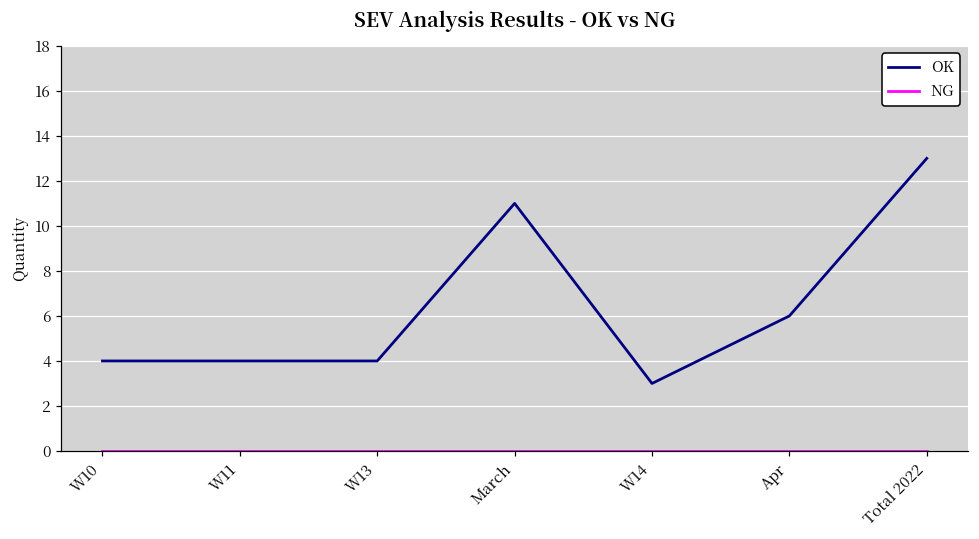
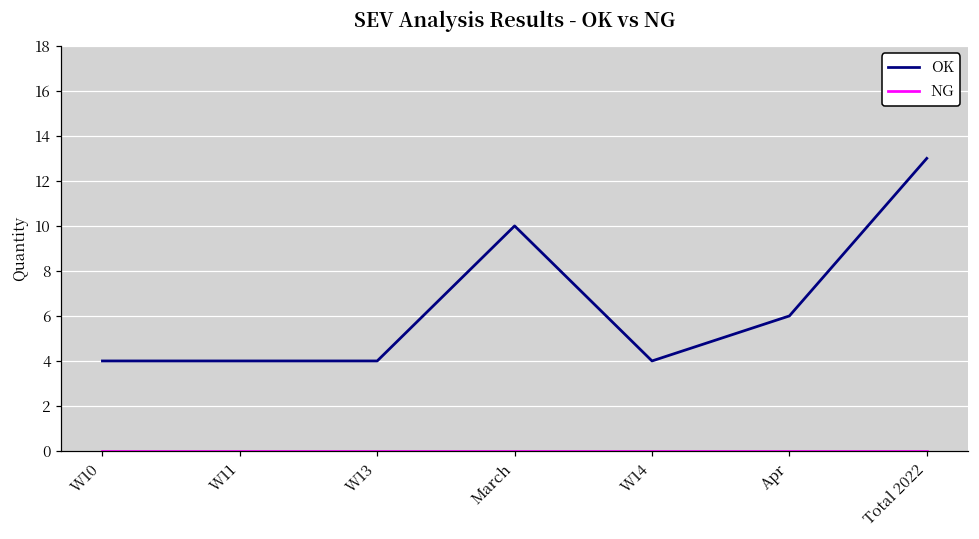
OK, March: 11 -> 10
OK, W14: 3 -> 4
